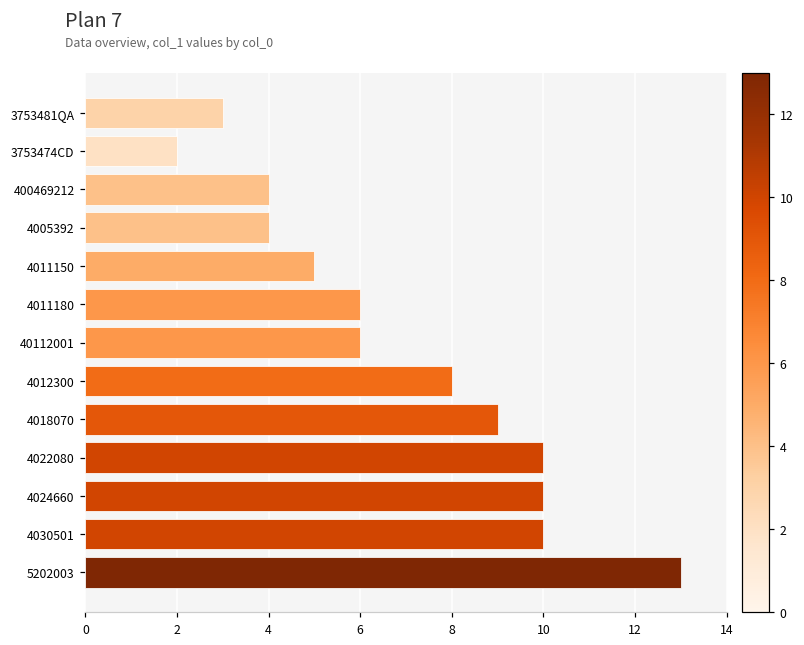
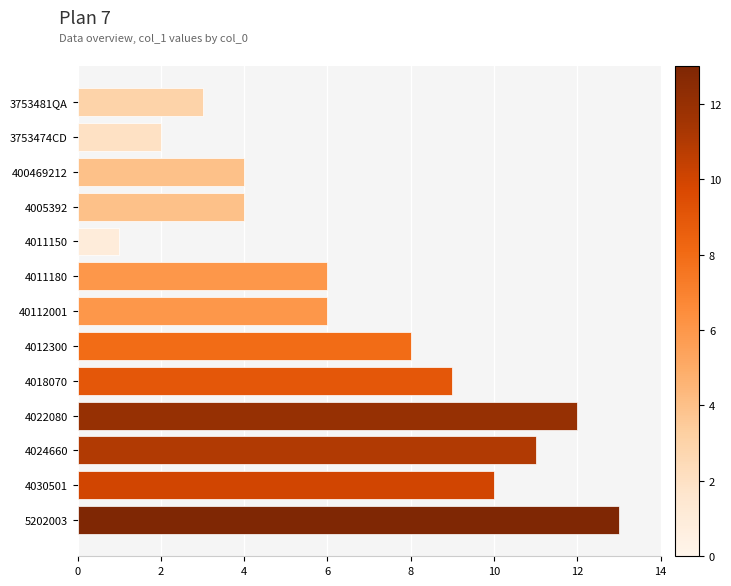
4011150: 5 -> 1
4022080: 10 -> 12
4024660: 10 -> 11
